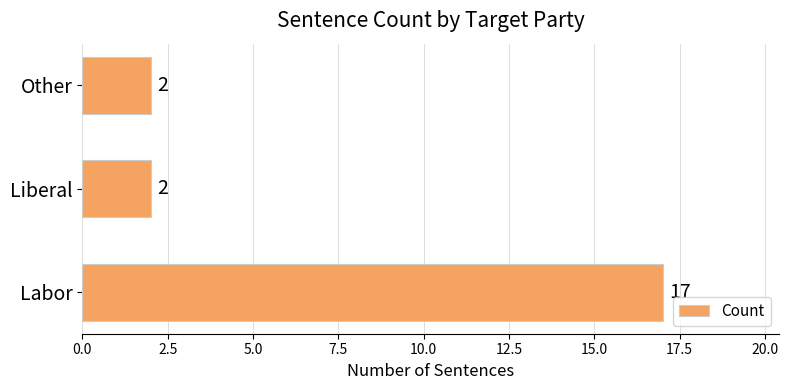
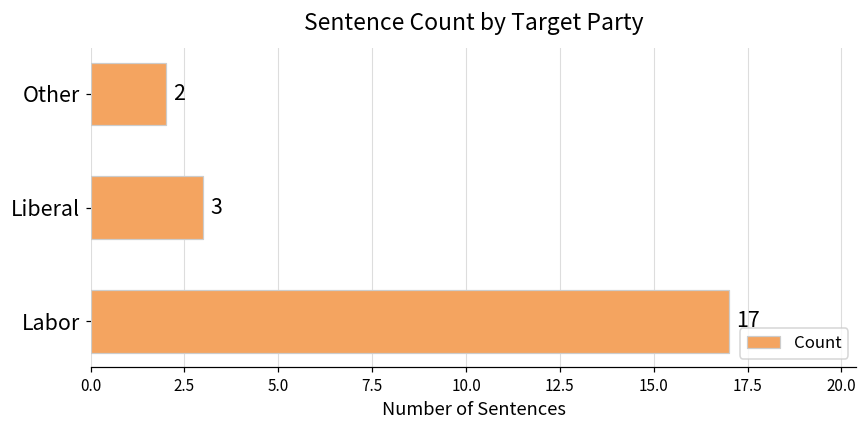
Liberal: 2 -> 3
